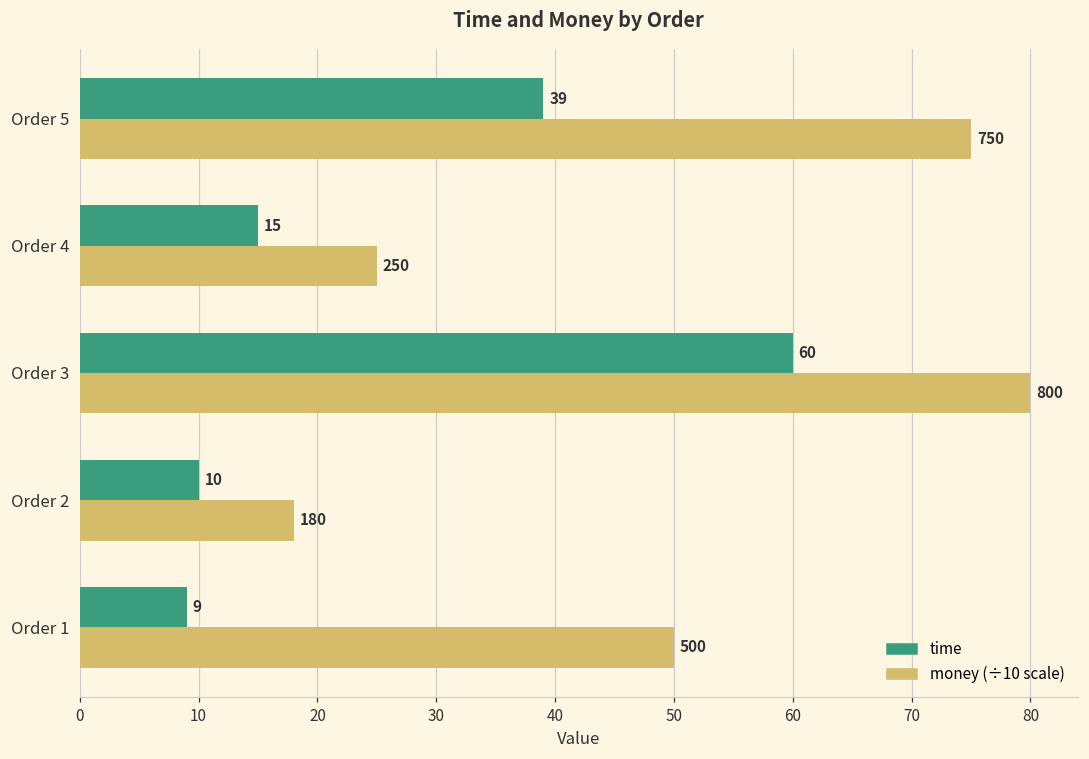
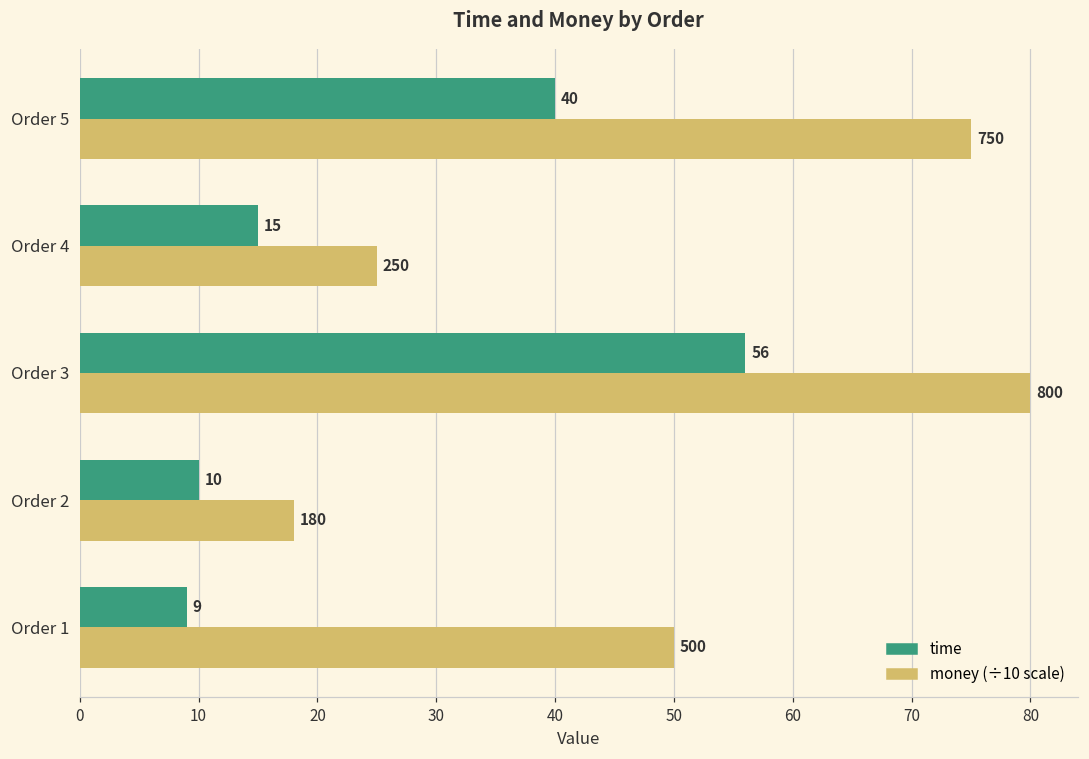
time, Order 5: 39 -> 40
time, Order 3: 60 -> 56
